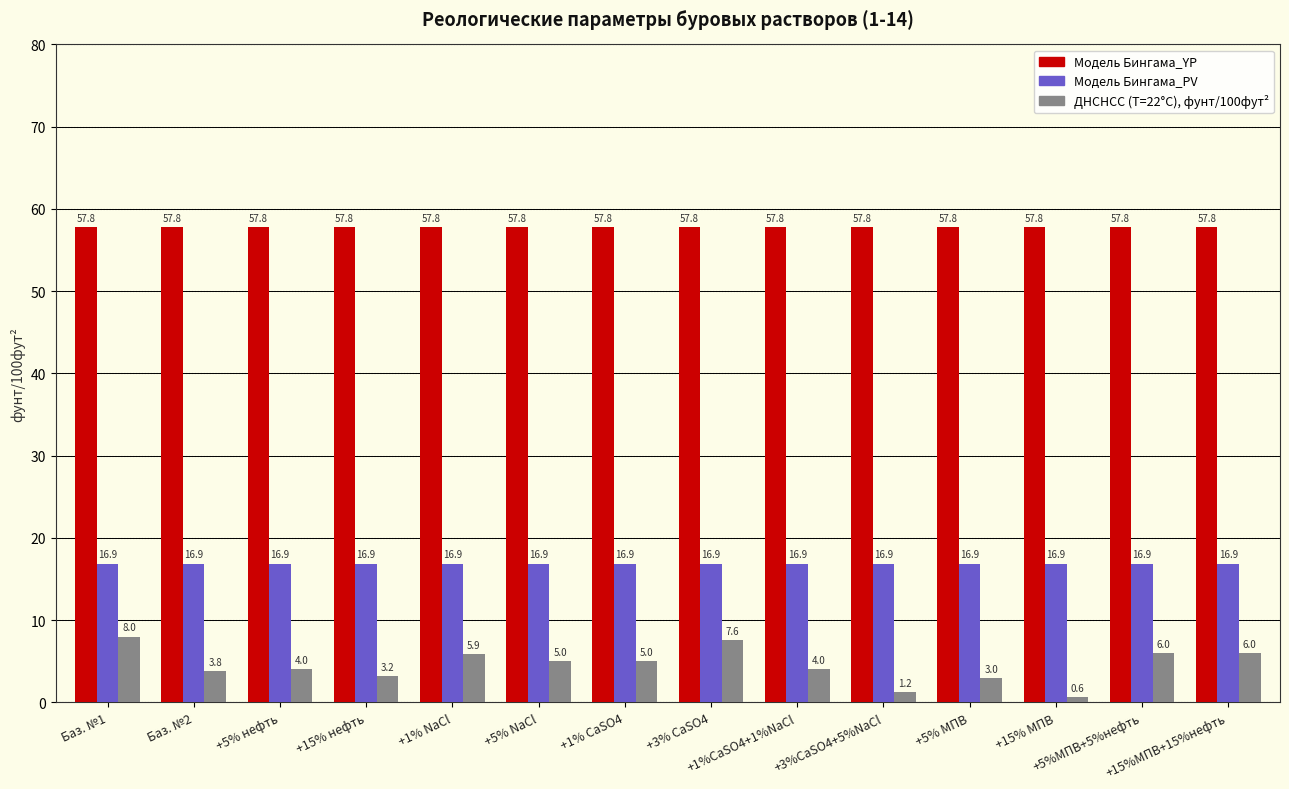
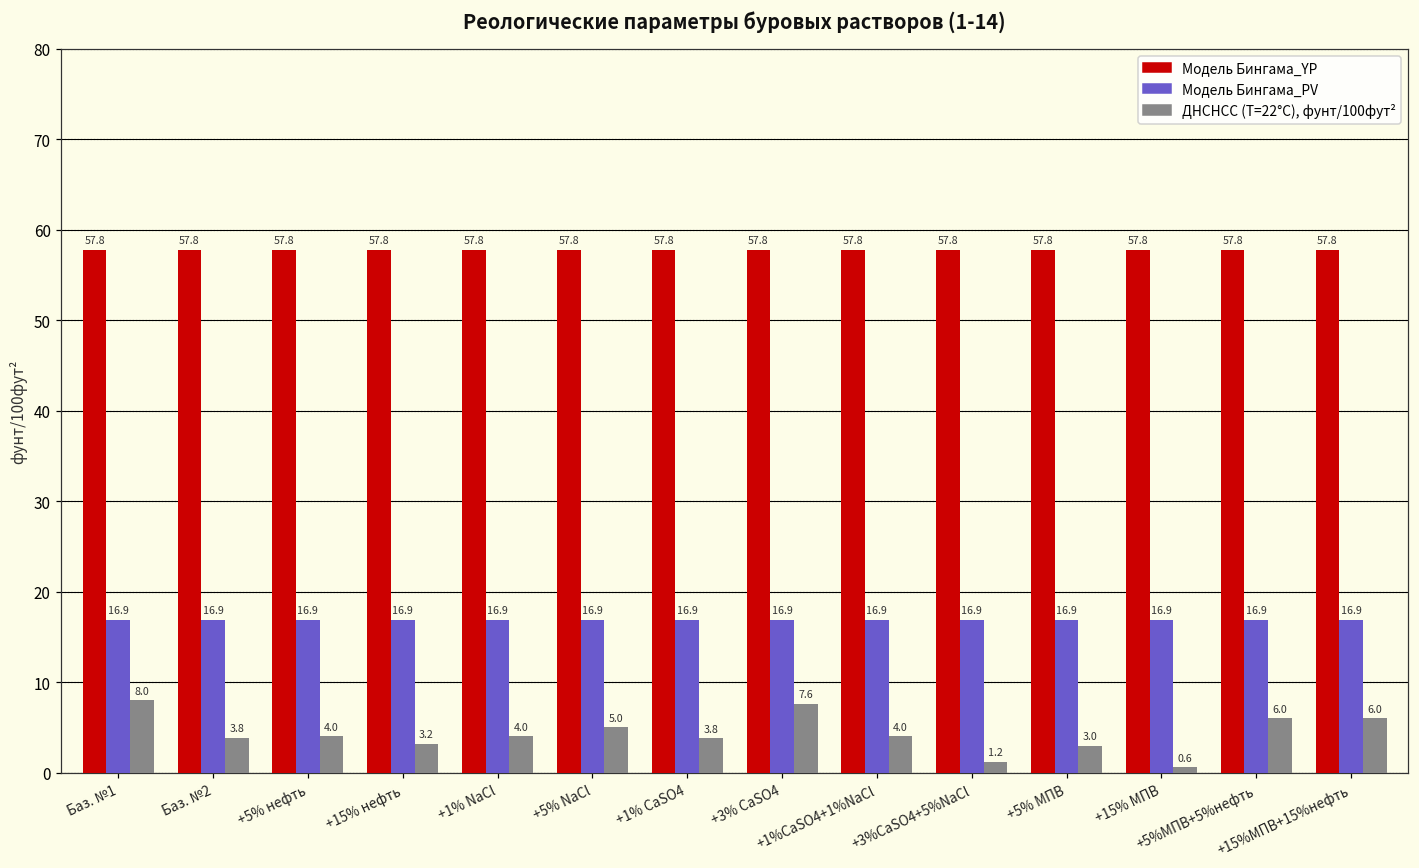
ДНСНСС (Т=22°С), фунт/100фут², +1% NaCl: 5.9 -> 4.0
ДНСНСС (Т=22°С), фунт/100фут², +1% CaSO4: 5.0 -> 3.8
